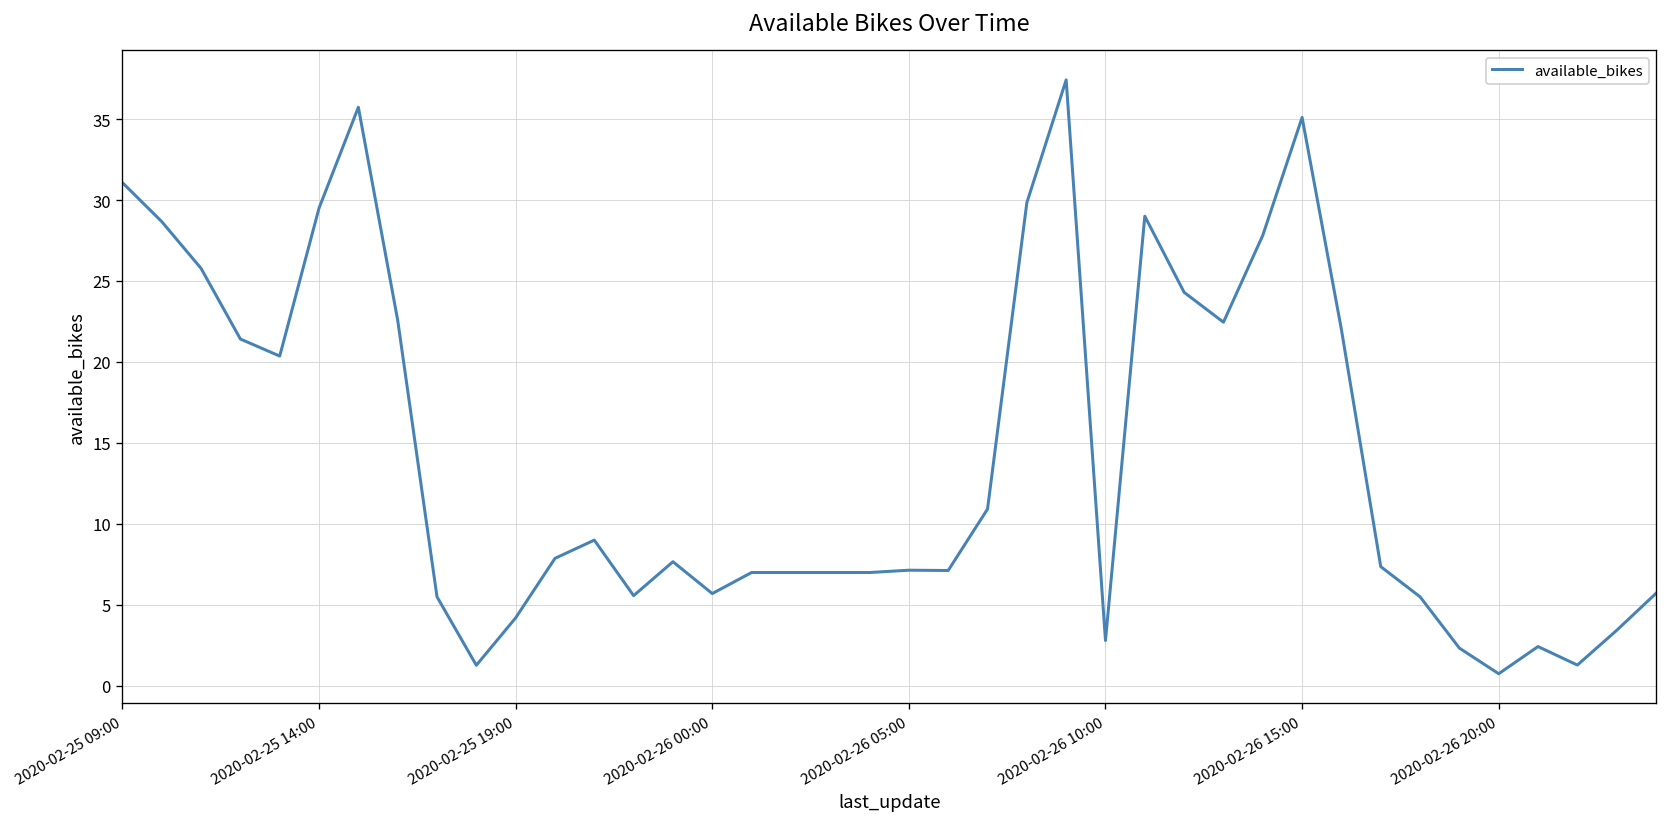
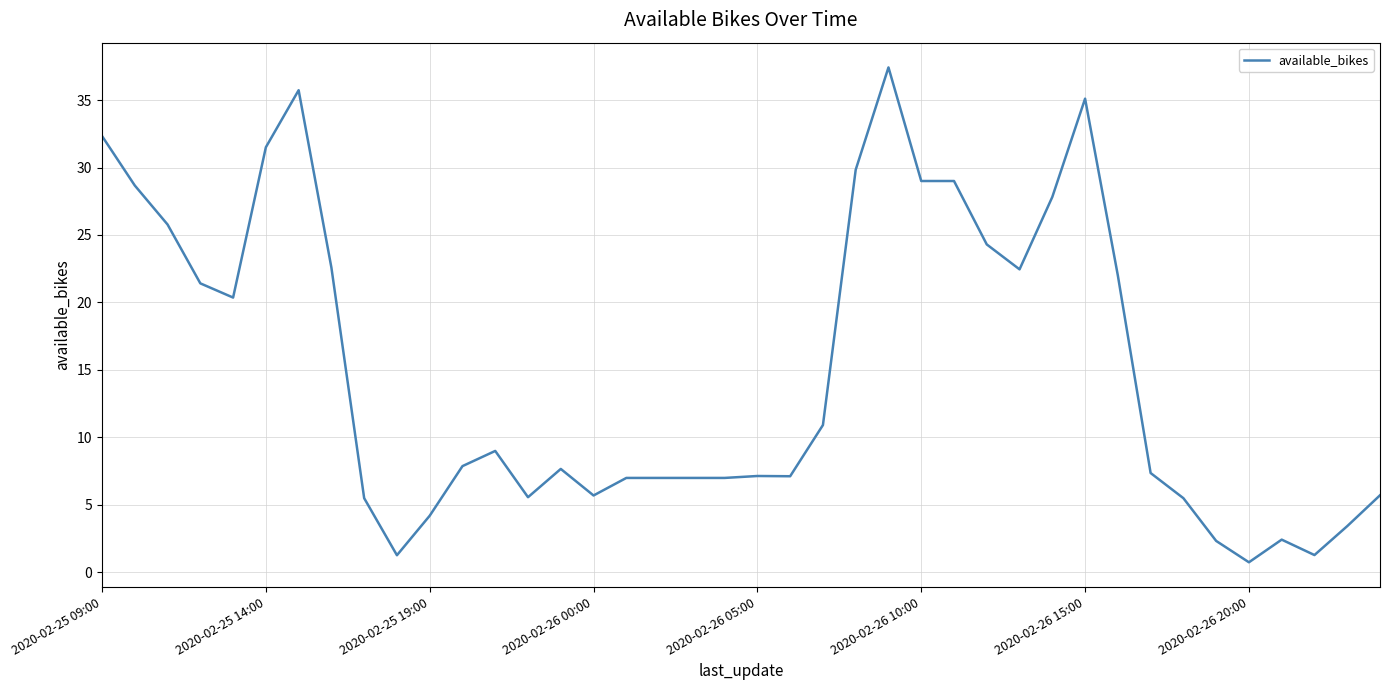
2020-02-25 09:00: 31.1 -> 32.3
2020-02-25 14:00: 29.5 -> 31.5
2020-02-26 10:00: 2.8 -> 29.0
